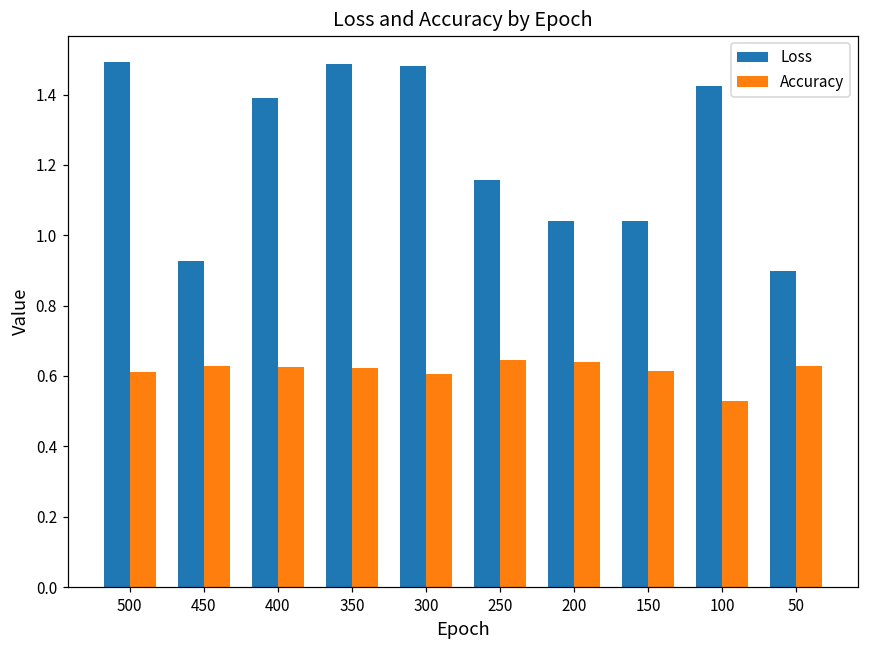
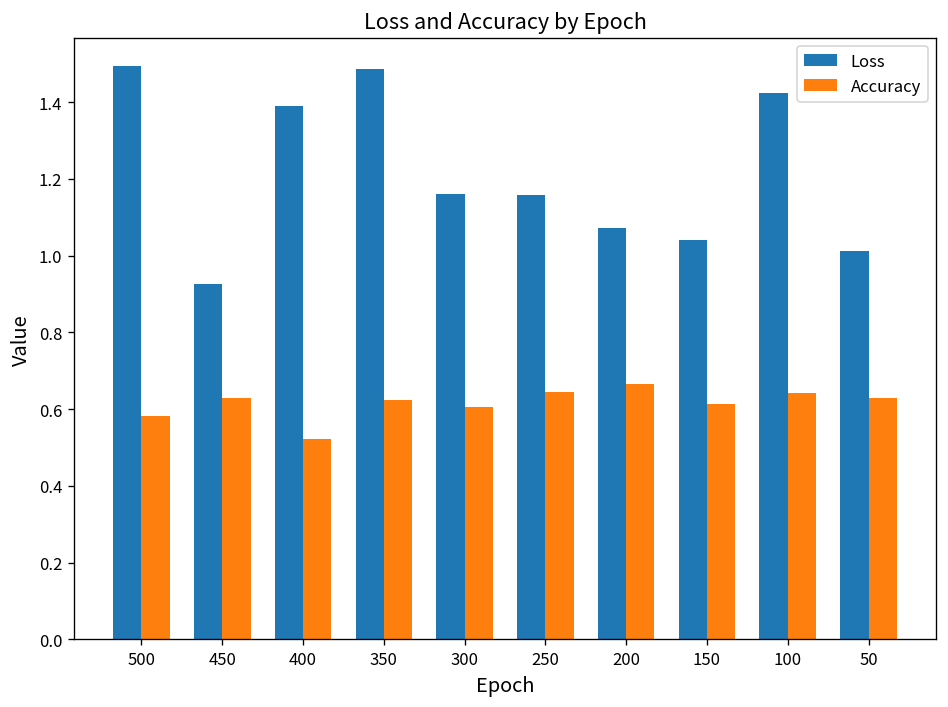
Accuracy, 500: 0.61 -> 0.58
Accuracy, 400: 0.63 -> 0.52
Loss, 300: 1.48 -> 1.16
Loss, 200: 1.04 -> 1.07
Accuracy, 200: 0.64 -> 0.67
Accuracy, 100: 0.53 -> 0.64
Loss, 50: 0.90 -> 1.01
